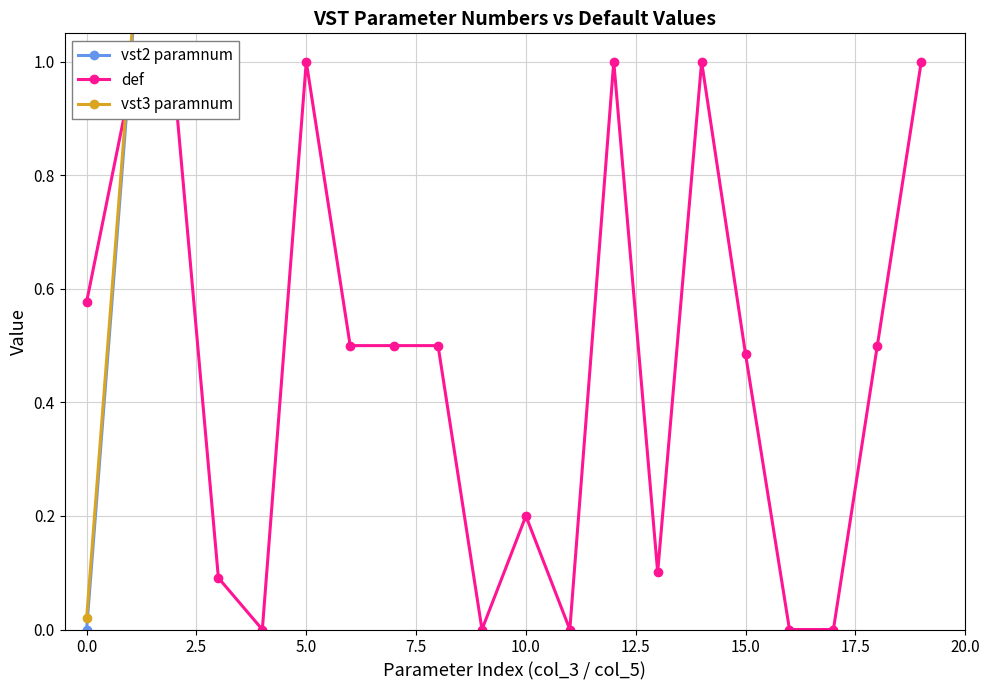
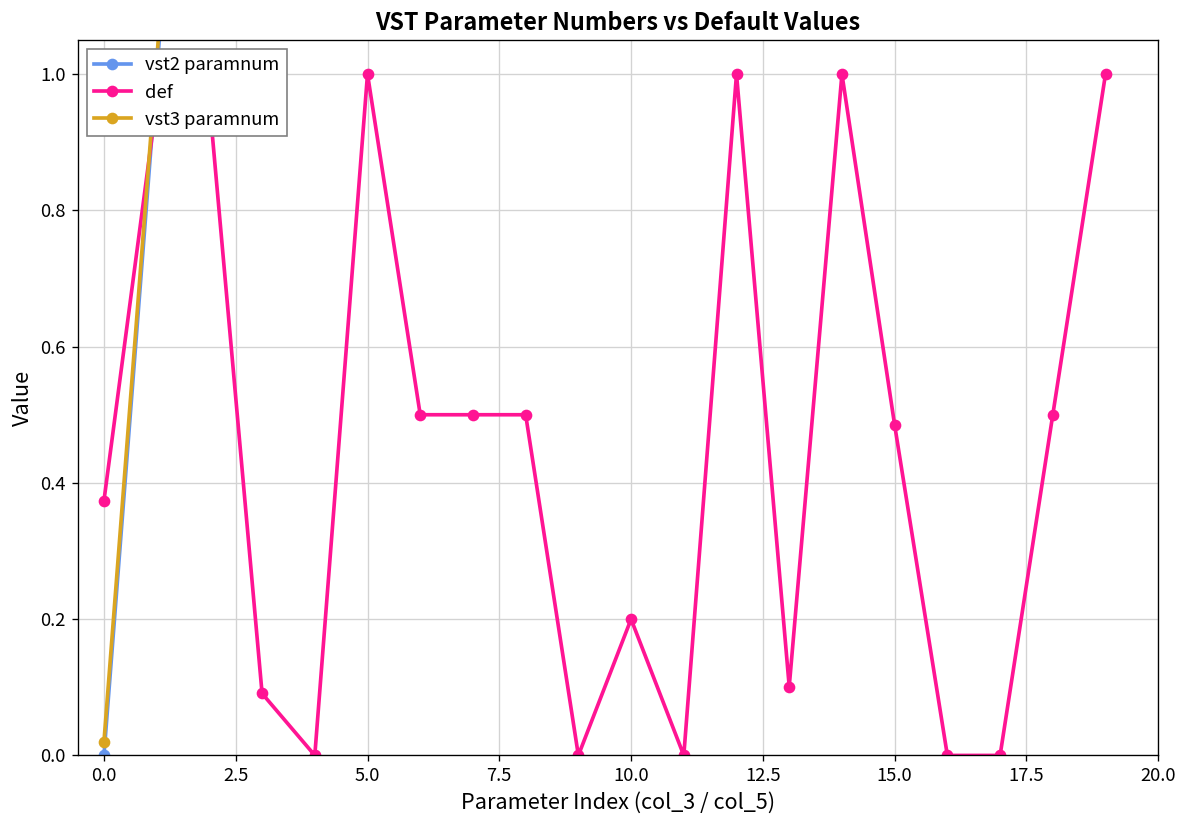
def, 0.0: 0.58 -> 0.37
